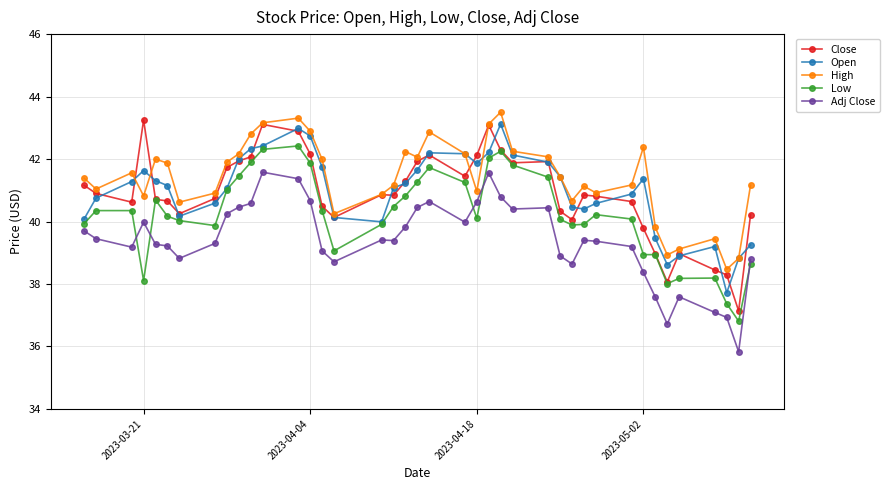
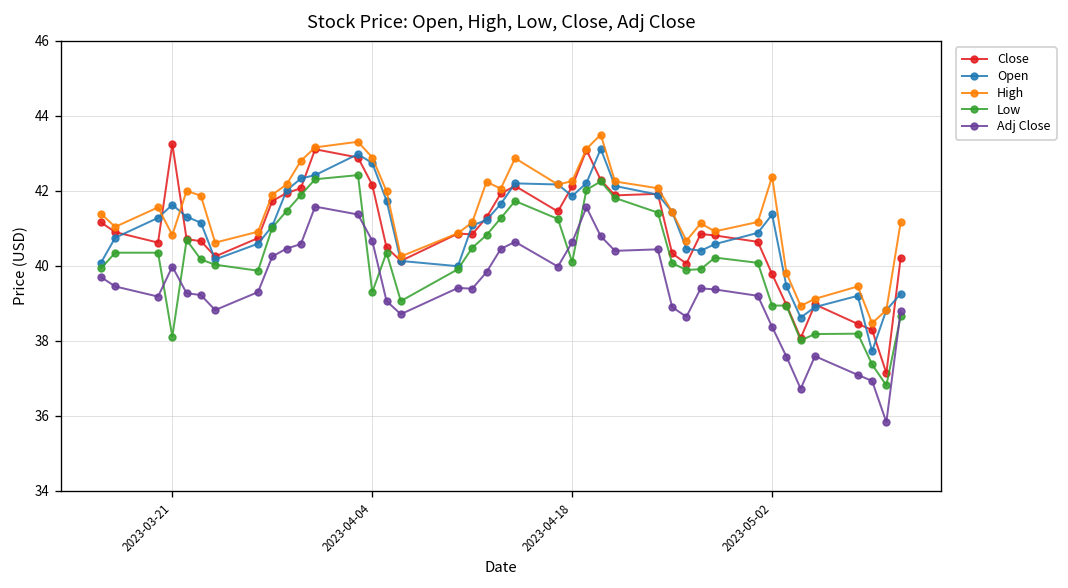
Low, 2023-04-04: 41.9 -> 39.3
High, 2023-04-18: 41.0 -> 42.3
